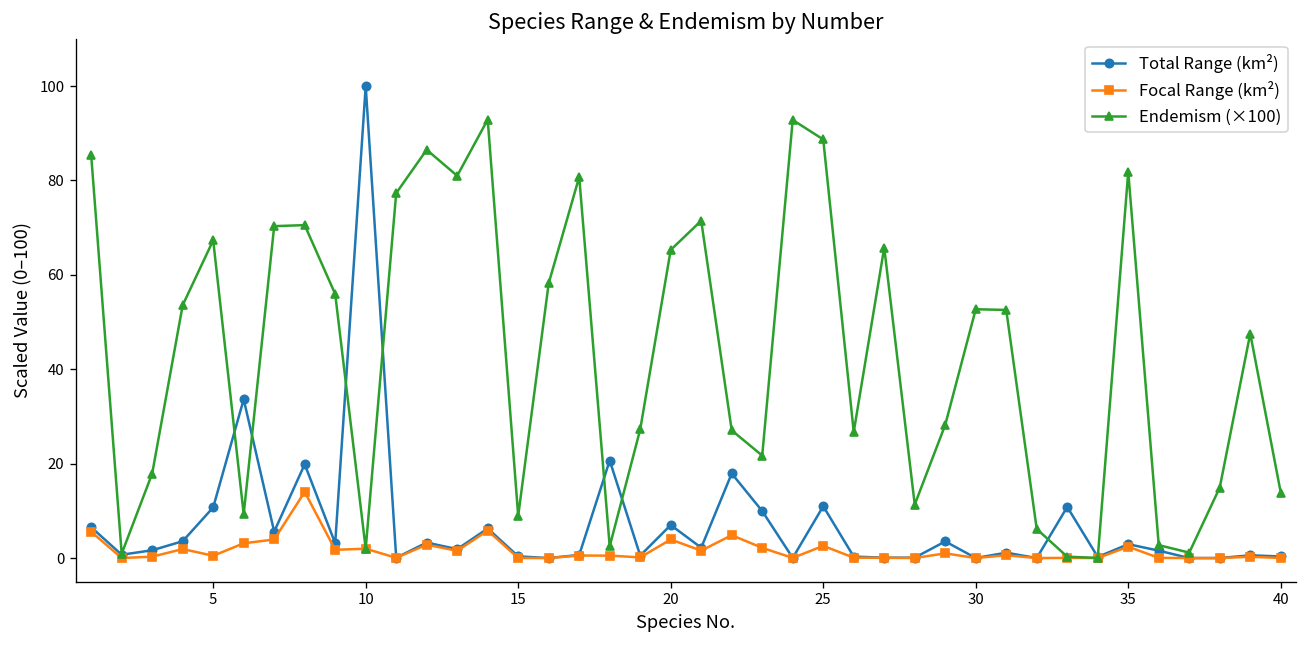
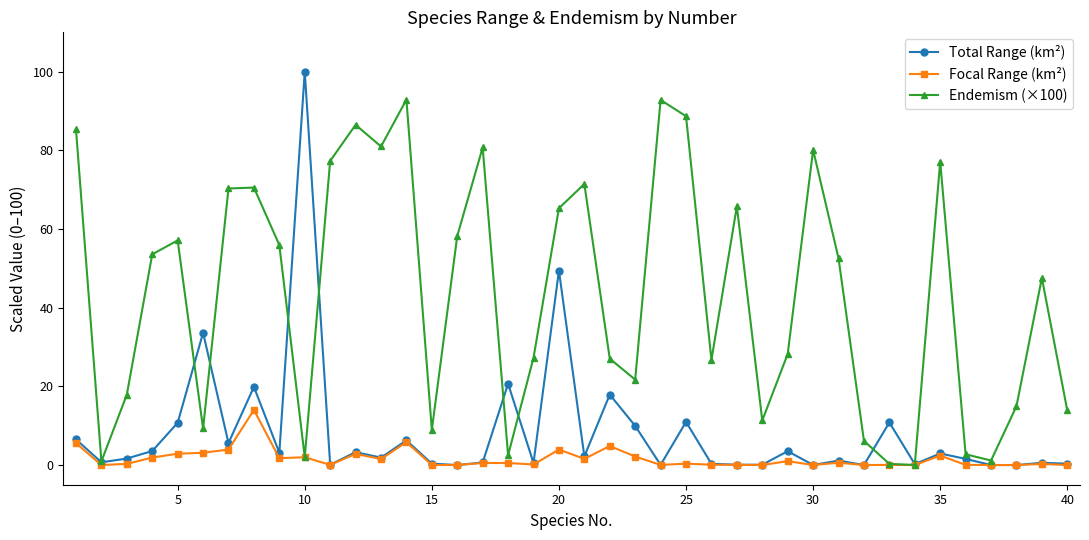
Focal Range (km²), 5: 0 -> 3
Endemism (×100), 5: 67 -> 57
Total Range (km²), 20: 7 -> 49
Focal Range (km²), 25: 3 -> 0
Endemism (×100), 30: 53 -> 80
Endemism (×100), 35: 82 -> 77
